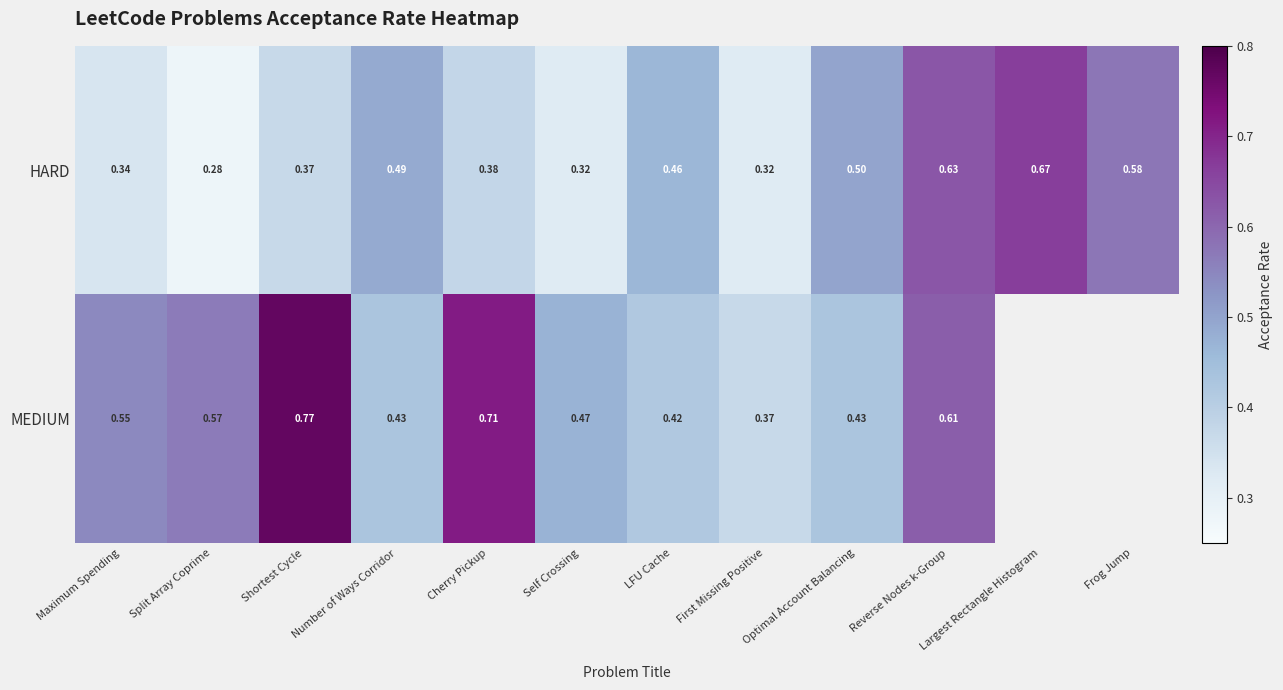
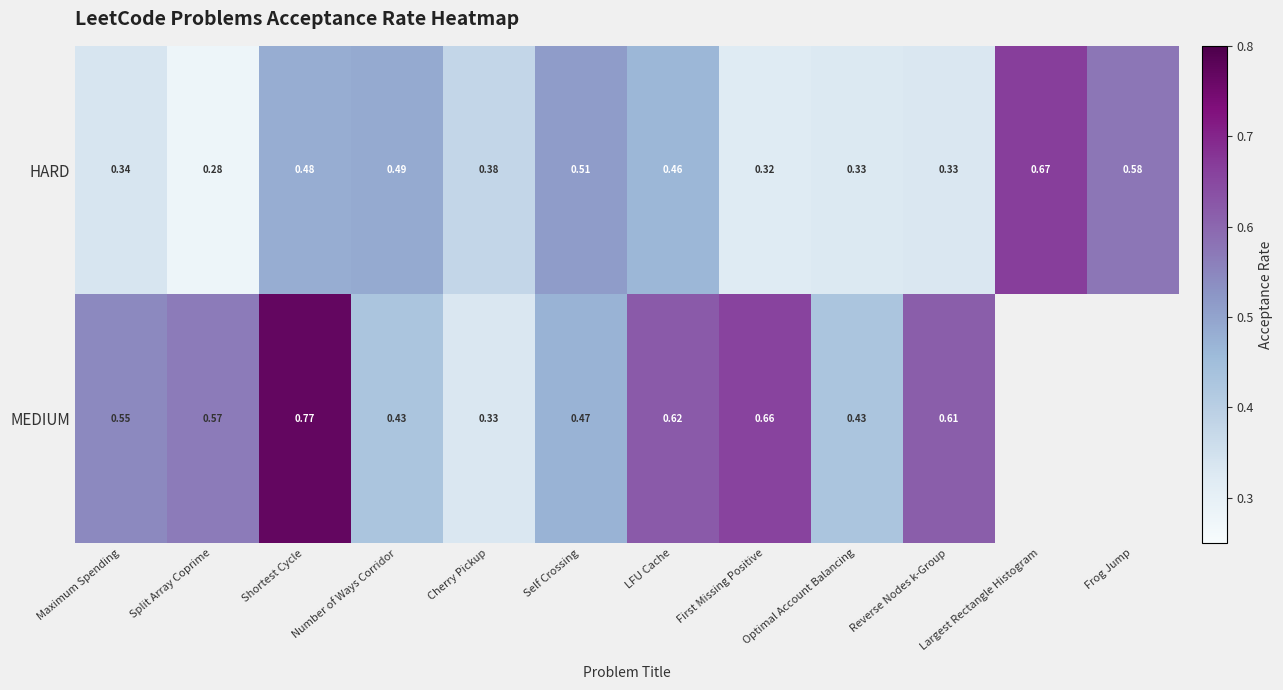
HARD, Shortest Cycle: 0.37 -> 0.48
HARD, Self Crossing: 0.32 -> 0.51
HARD, Optimal Account Balancing: 0.50 -> 0.33
HARD, Reverse Nodes k-Group: 0.63 -> 0.33
MEDIUM, Cherry Pickup: 0.71 -> 0.33
MEDIUM, LFU Cache: 0.42 -> 0.62
MEDIUM, First Missing Positive: 0.37 -> 0.66
